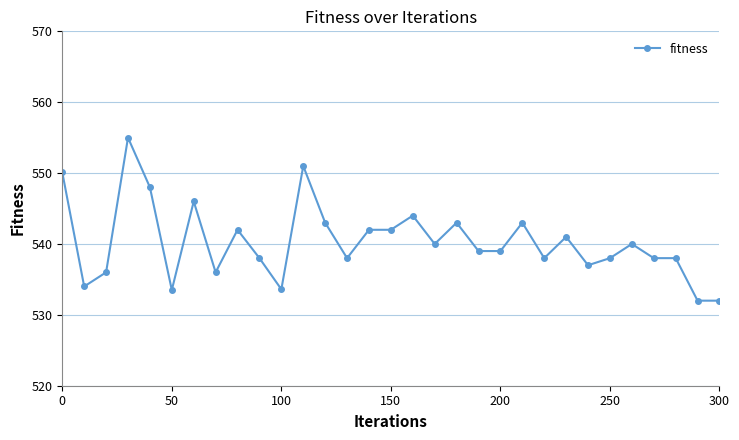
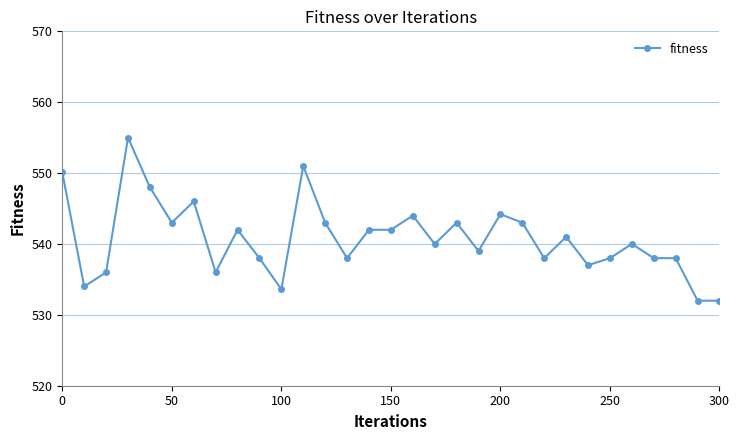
50: 534 -> 543
200: 539 -> 544
